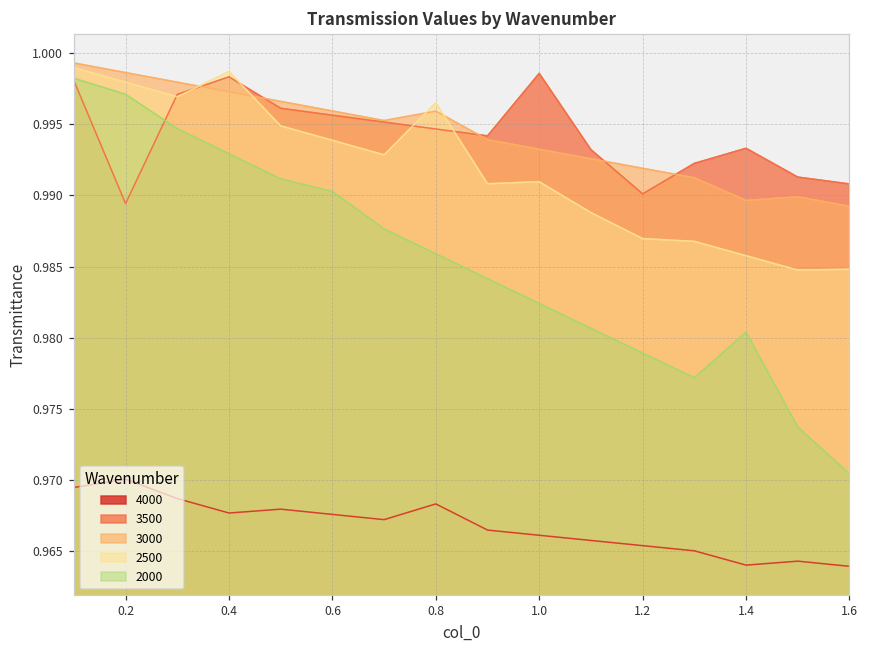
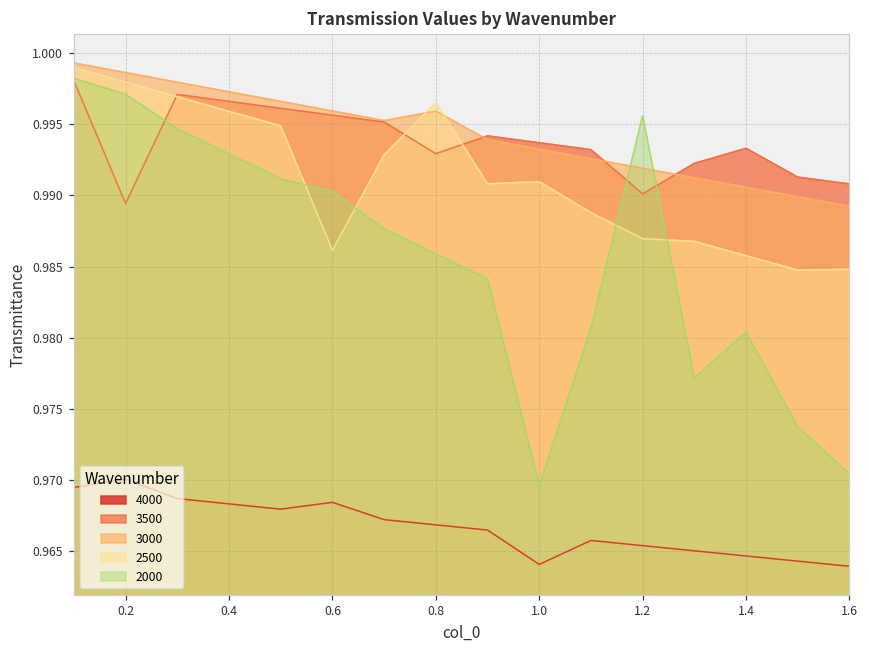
4000, 0.4: 0.9677 -> 0.9683
3500, 0.4: 0.9983 -> 0.9966
2500, 0.4: 0.9987 -> 0.9959
4000, 0.6: 0.9676 -> 0.9685
2500, 0.6: 0.9939 -> 0.9861
4000, 0.8: 0.9683 -> 0.9669
3500, 0.8: 0.9947 -> 0.9929
4000, 1.0: 0.9661 -> 0.9641
3500, 1.0: 0.9986 -> 0.9937
2000, 1.0: 0.9824 -> 0.9696
2000, 1.2: 0.9789 -> 0.9956
4000, 1.4: 0.9640 -> 0.9647
3000, 1.4: 0.9896 -> 0.9906
